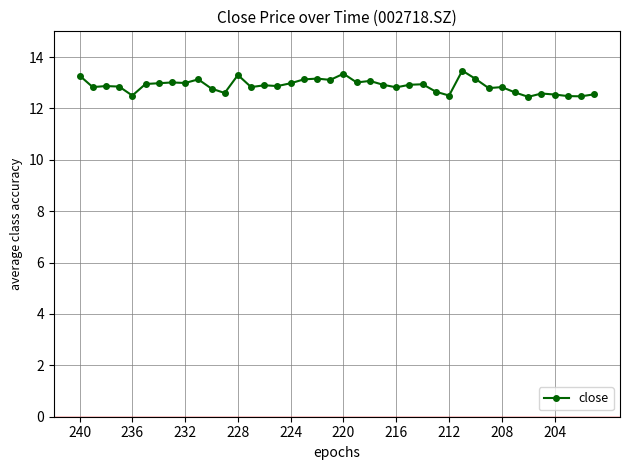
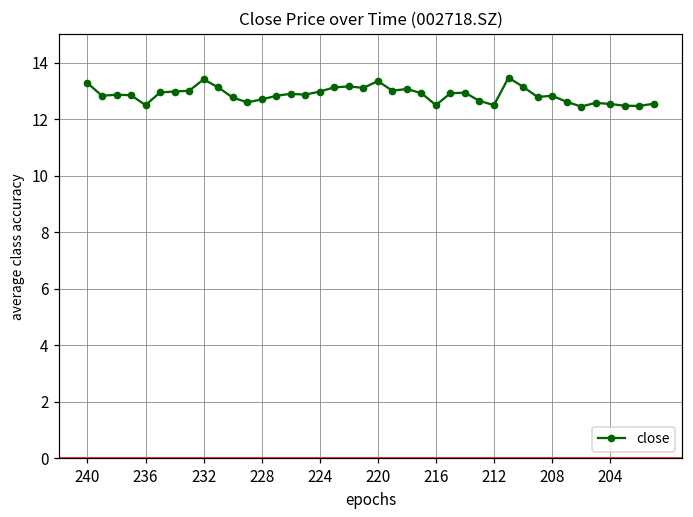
232: 13.0 -> 13.4
228: 13.3 -> 12.7
216: 12.8 -> 12.5
